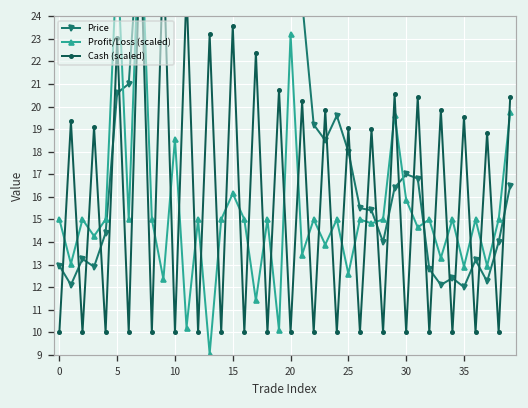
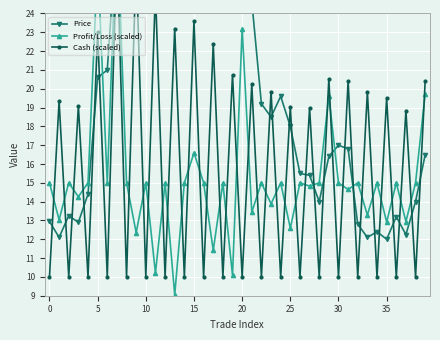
Profit/Loss (scaled), 10: 18.6 -> 15.0
Profit/Loss (scaled), 15: 16.1 -> 16.6
Profit/Loss (scaled), 30: 15.9 -> 15.0
